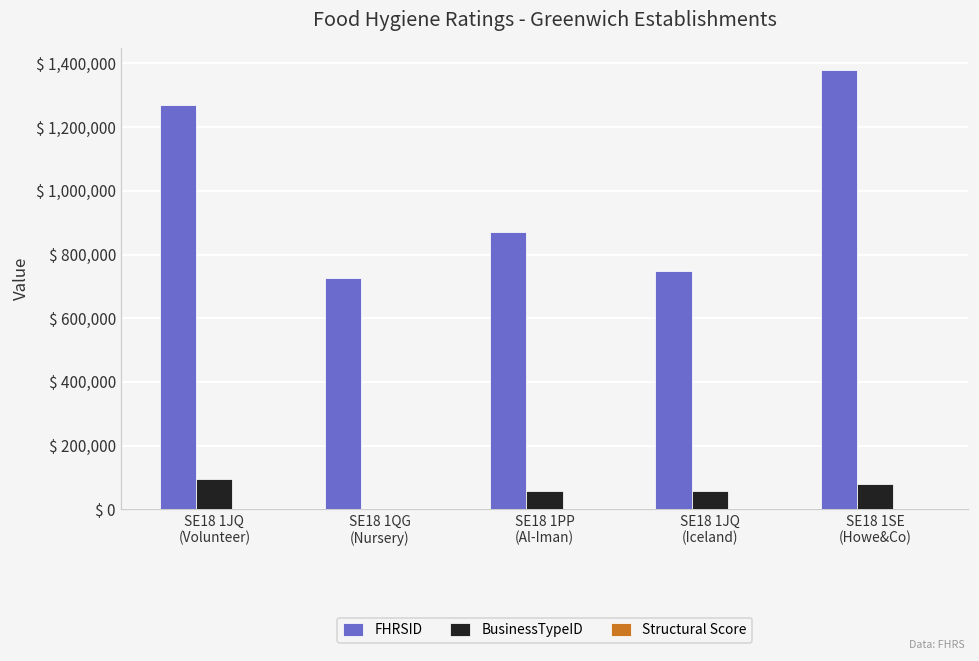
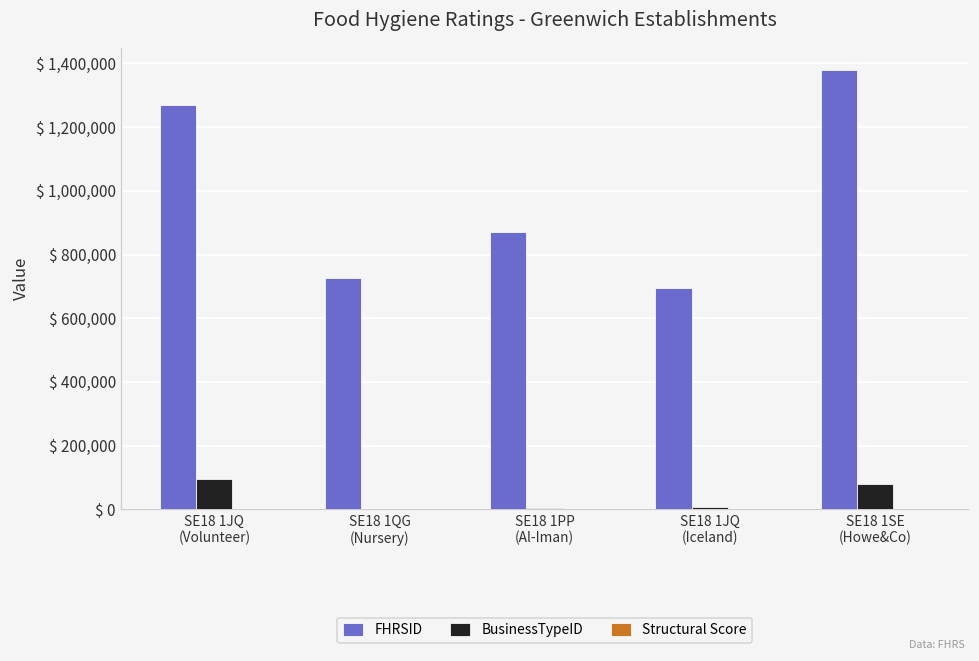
BusinessTypeID, SE18 1PP (Al-Iman): $ 60,000 -> $ 0
FHRSID, SE18 1JQ (Iceland): $ 750,000 -> $ 700,000
BusinessTypeID, SE18 1JQ (Iceland): $ 60,000 -> $ 10,000
